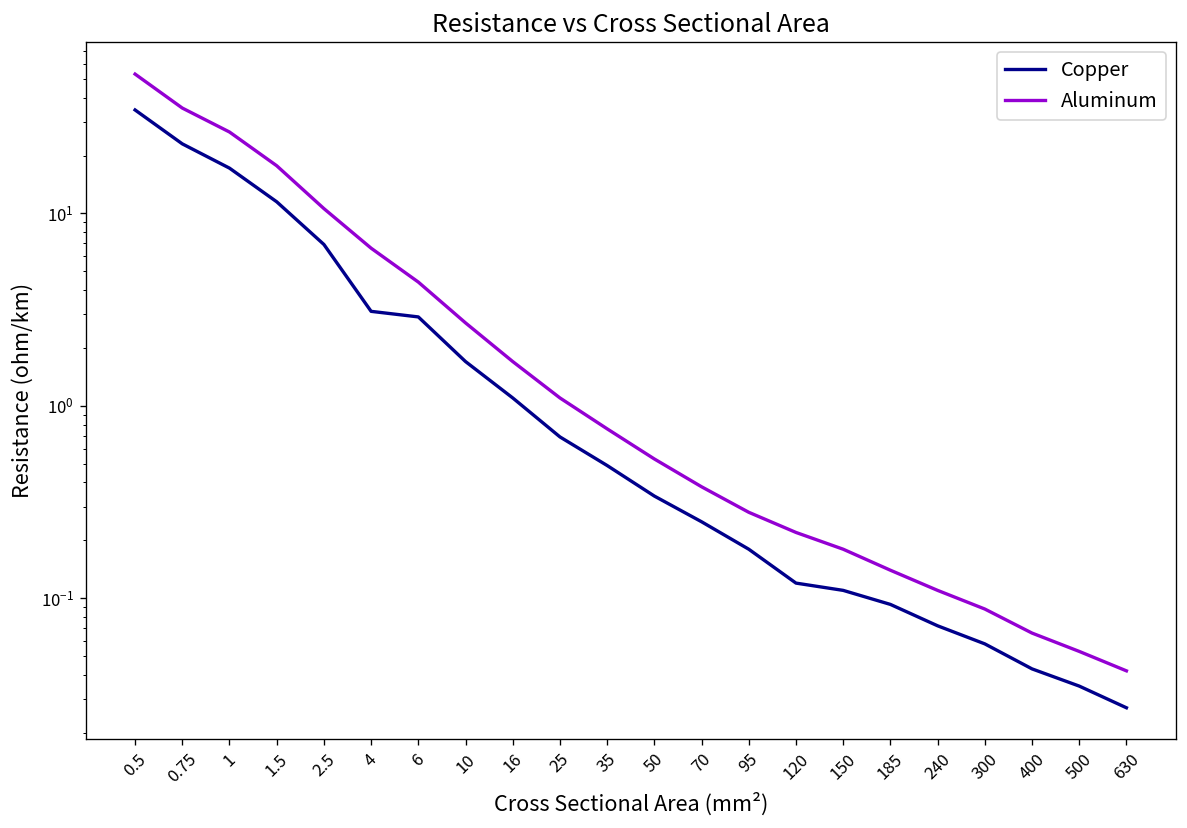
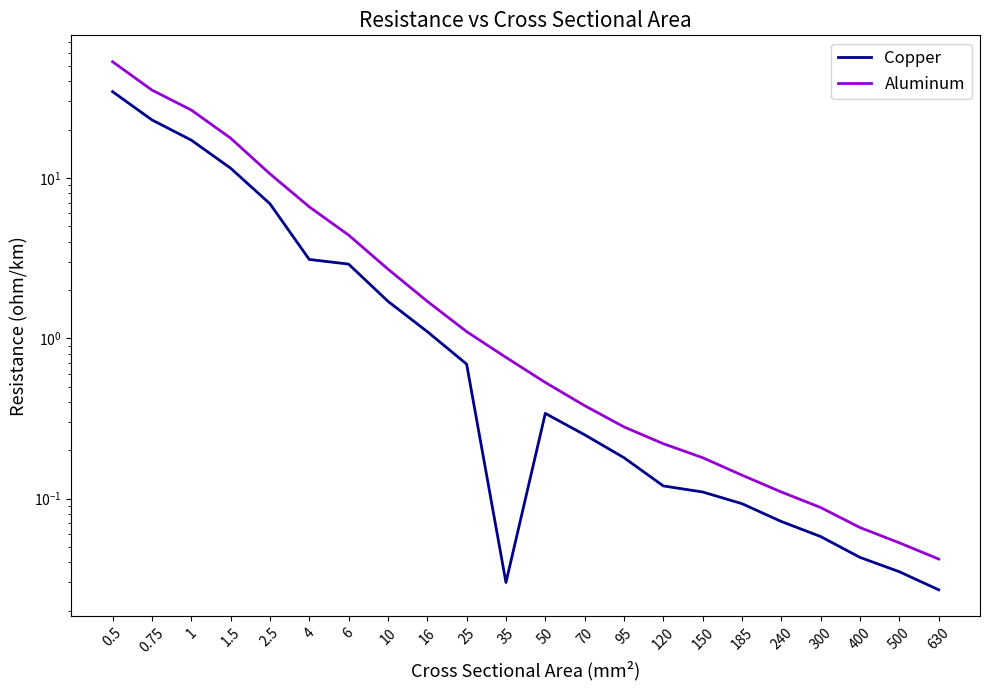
Copper, 35: 0.49 -> 0.03
